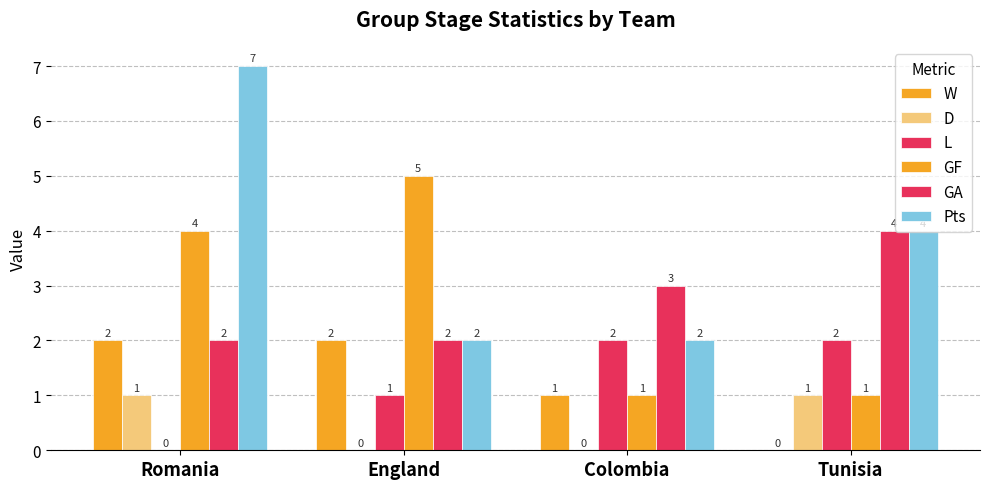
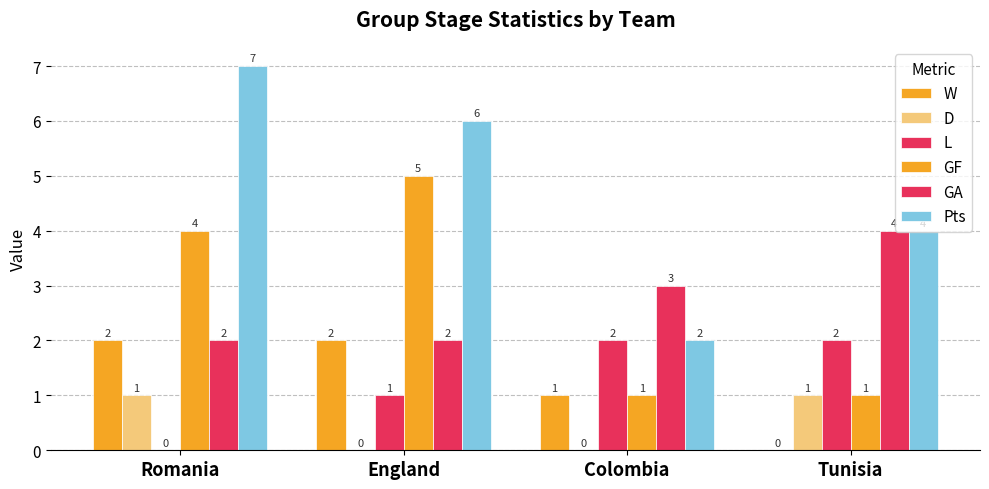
Pts, England: 2 -> 6
